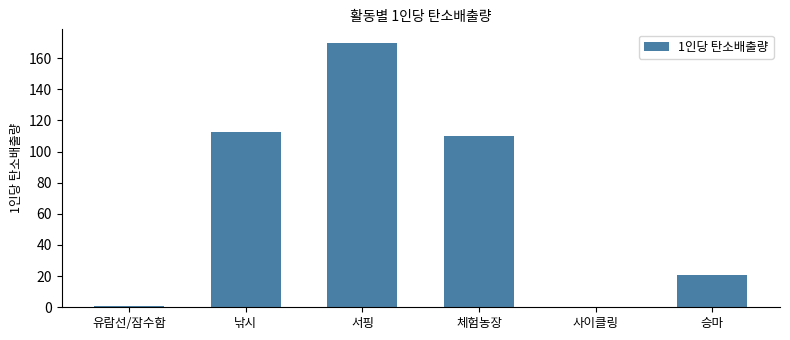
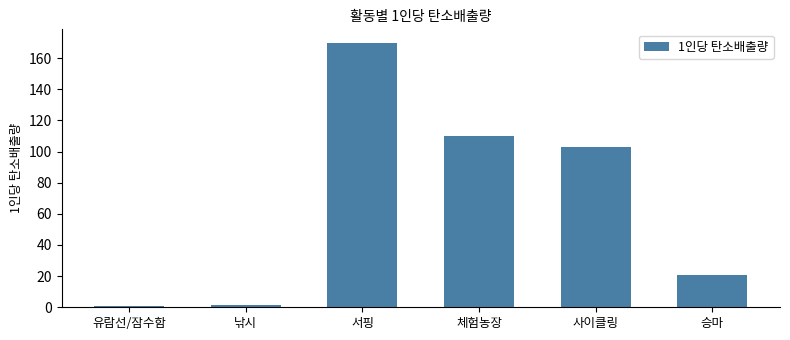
낚시: 112 -> 1
사이클링: 0 -> 103
